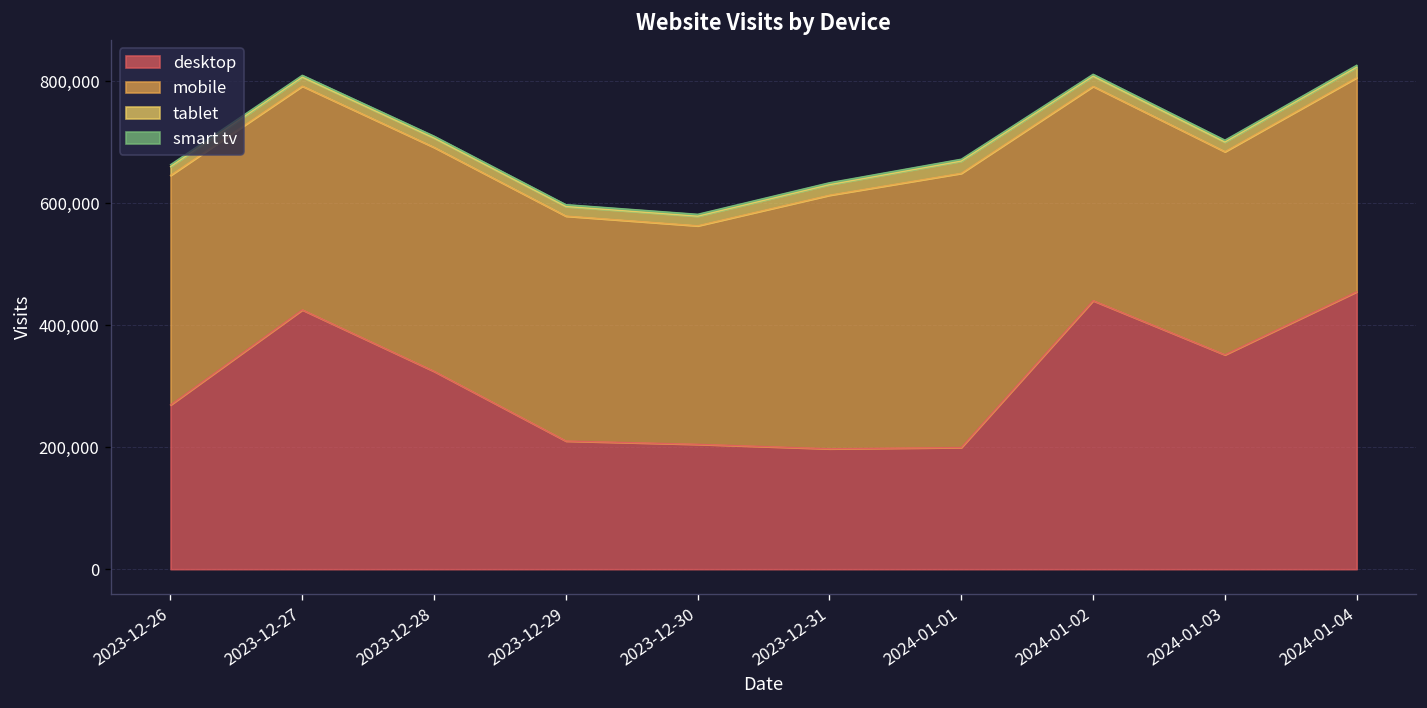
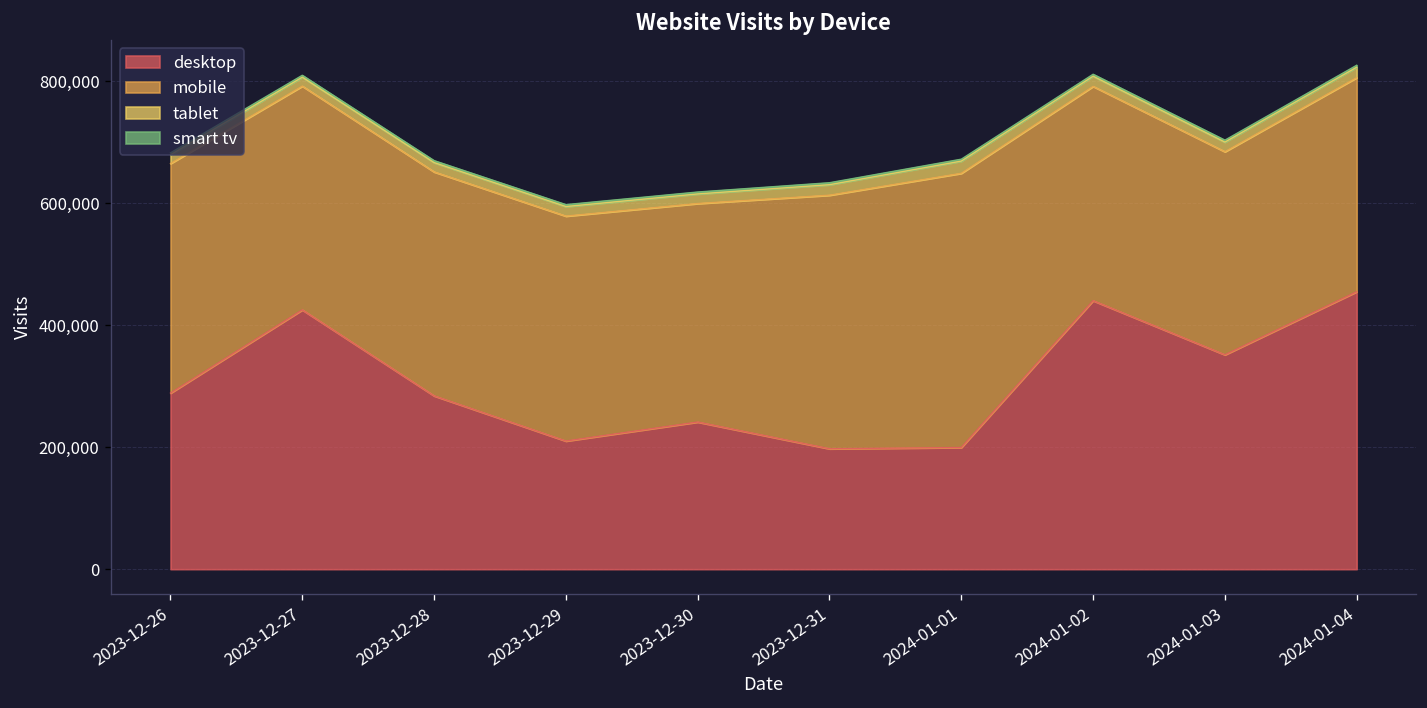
desktop, 2023-12-26: 270,000 -> 290,000
desktop, 2023-12-28: 320,000 -> 280,000
desktop, 2023-12-30: 200,000 -> 240,000
